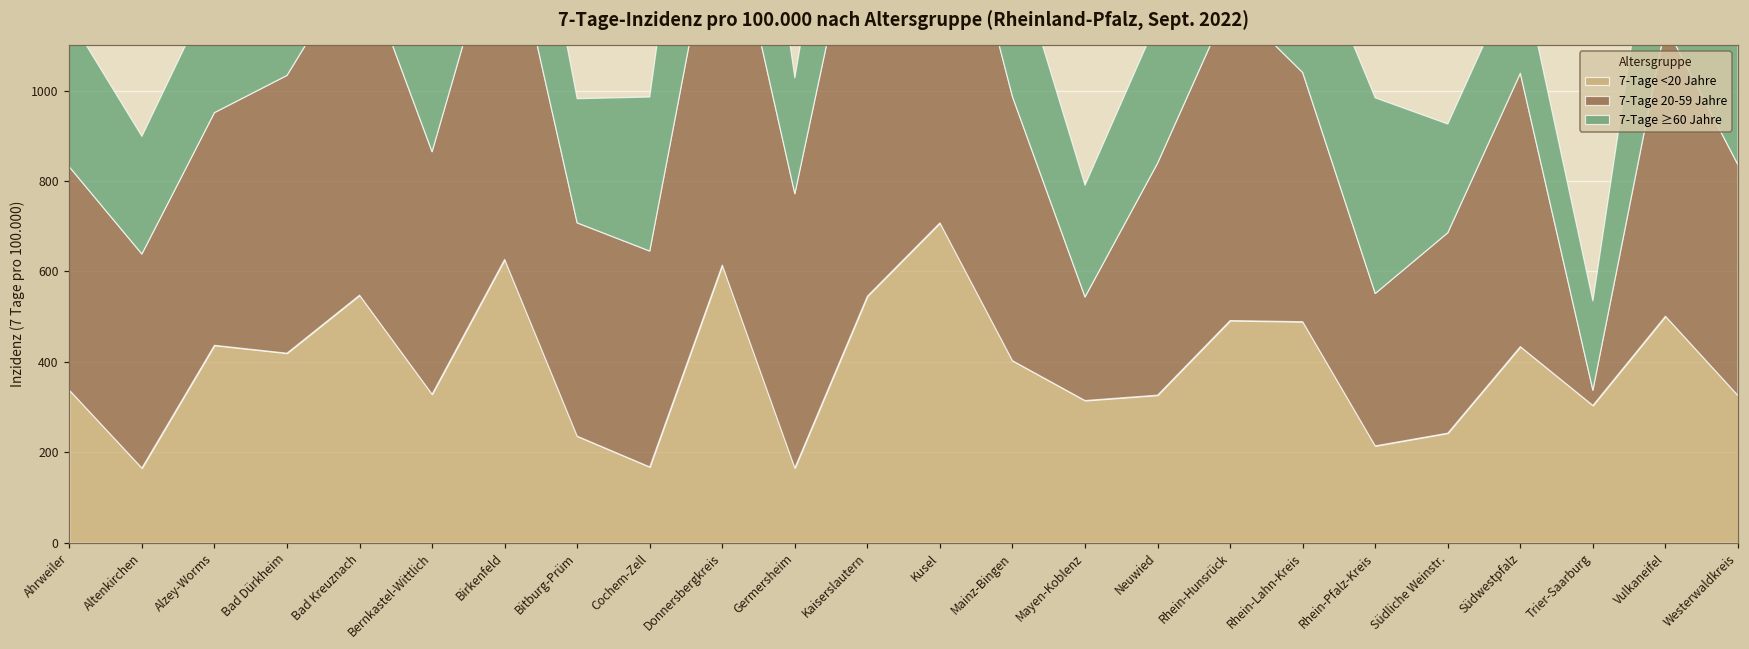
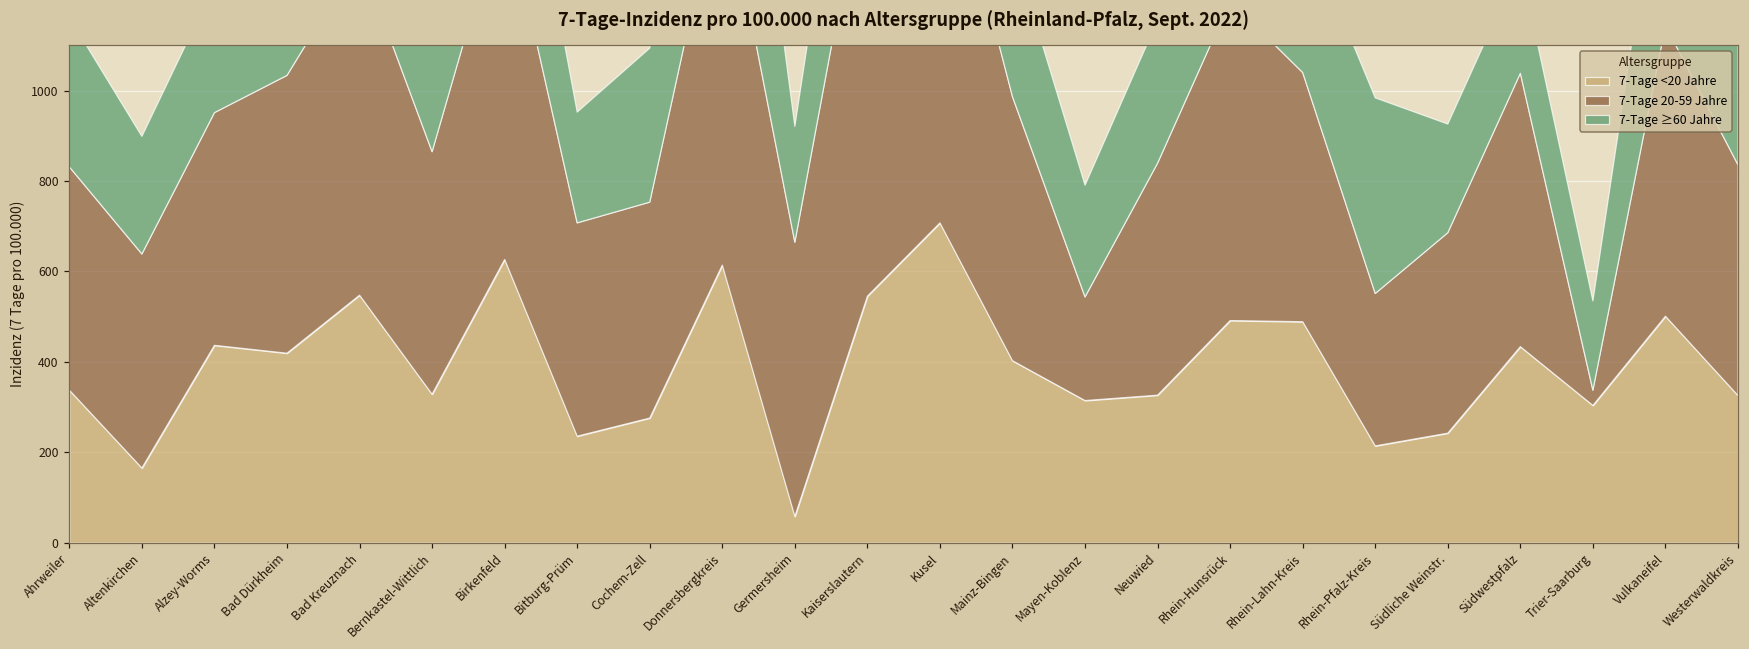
7-Tage ≥60 Jahre, Bitburg-Prüm: 270 -> 250
7-Tage <20 Jahre, Cochem-Zell: 170 -> 280
7-Tage <20 Jahre, Germersheim: 170 -> 60
